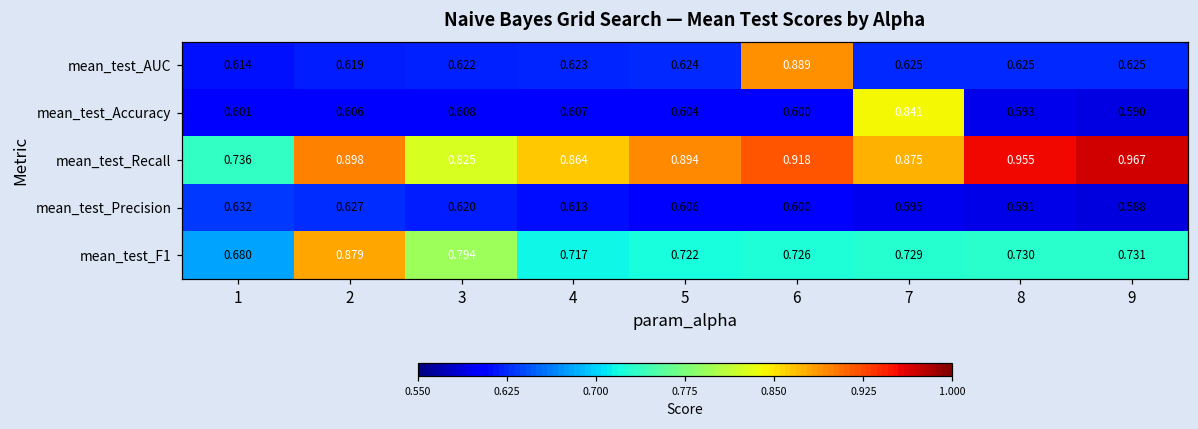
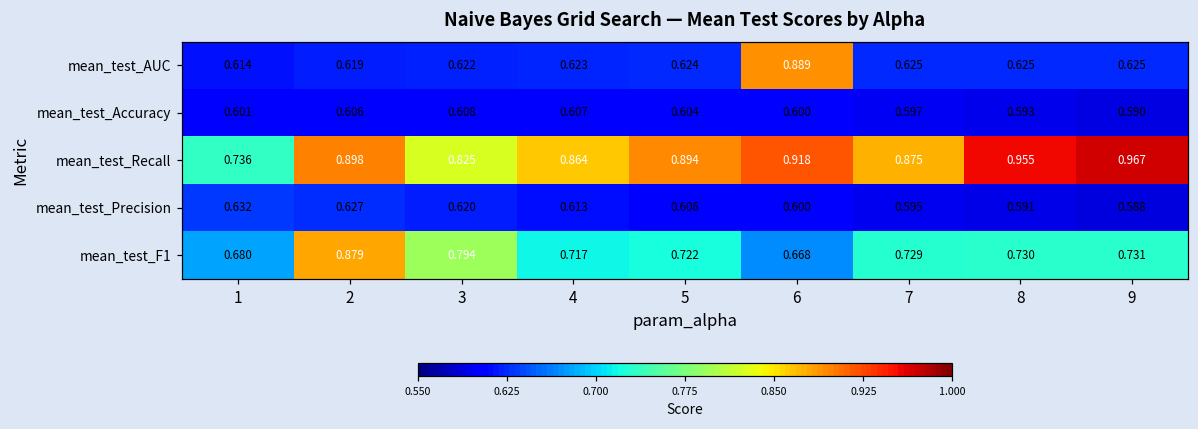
mean_test_Accuracy, 7: 0.841 -> 0.597
mean_test_F1, 6: 0.726 -> 0.668
